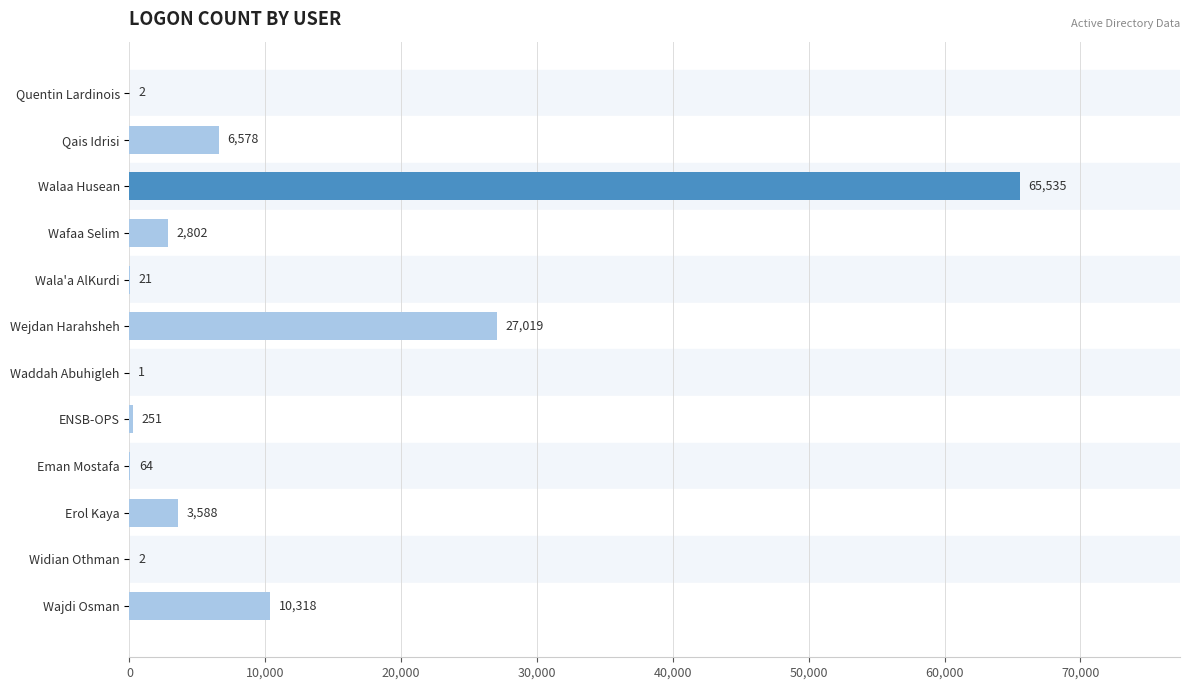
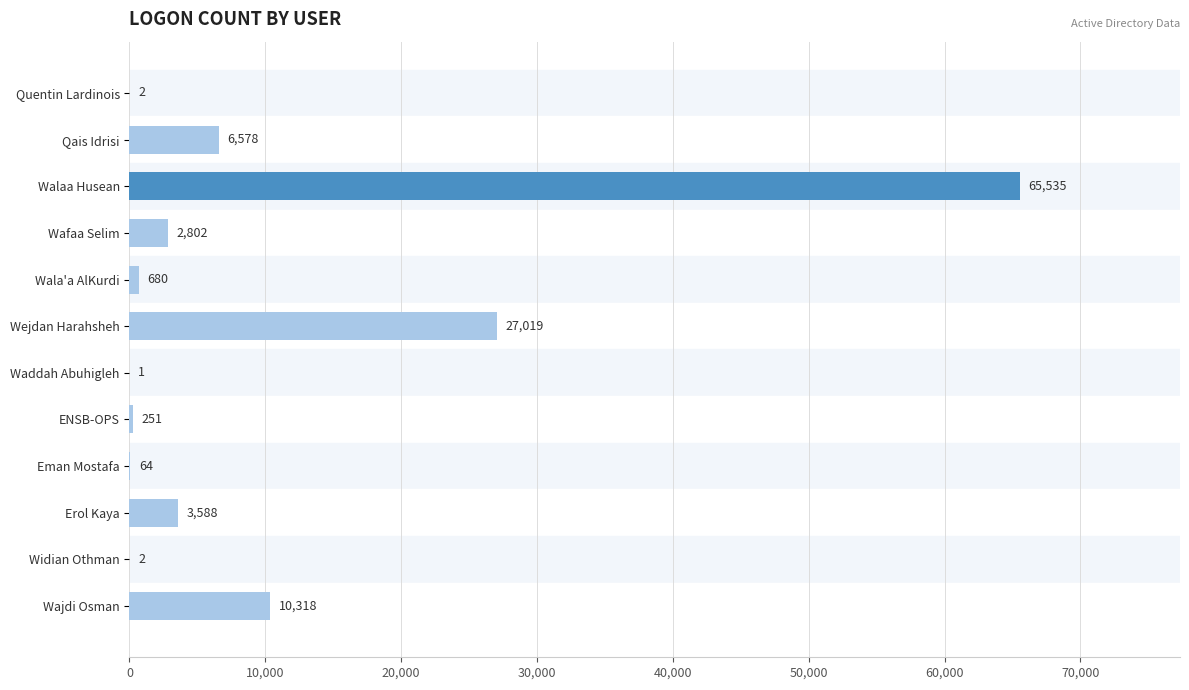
Wala'a AlKurdi: 21 -> 680
